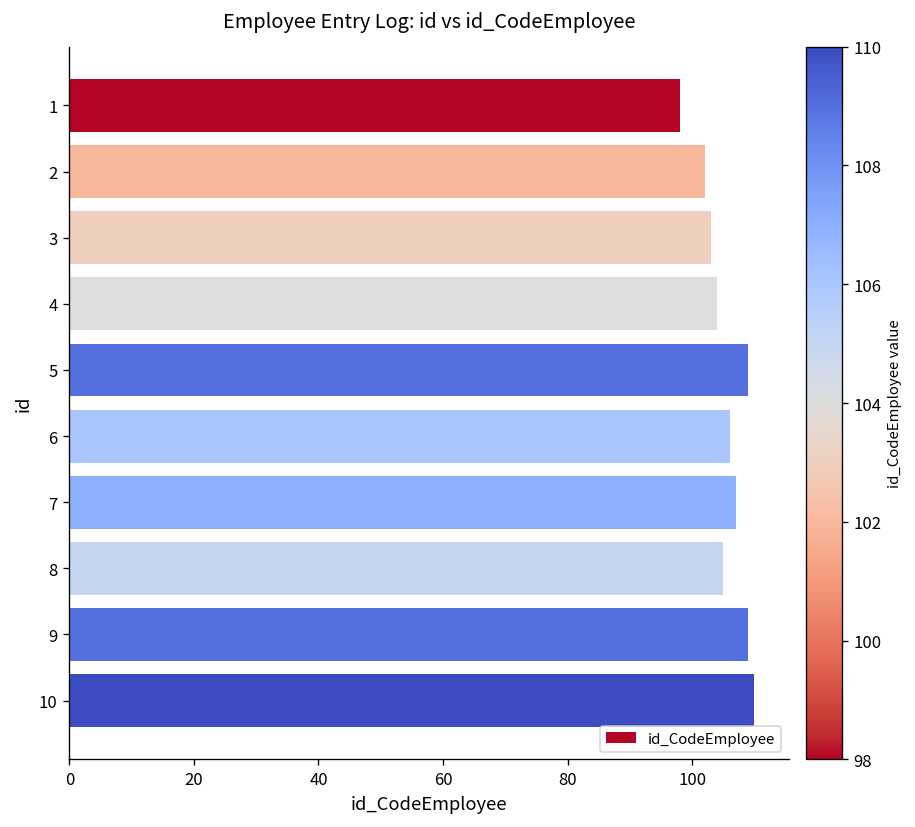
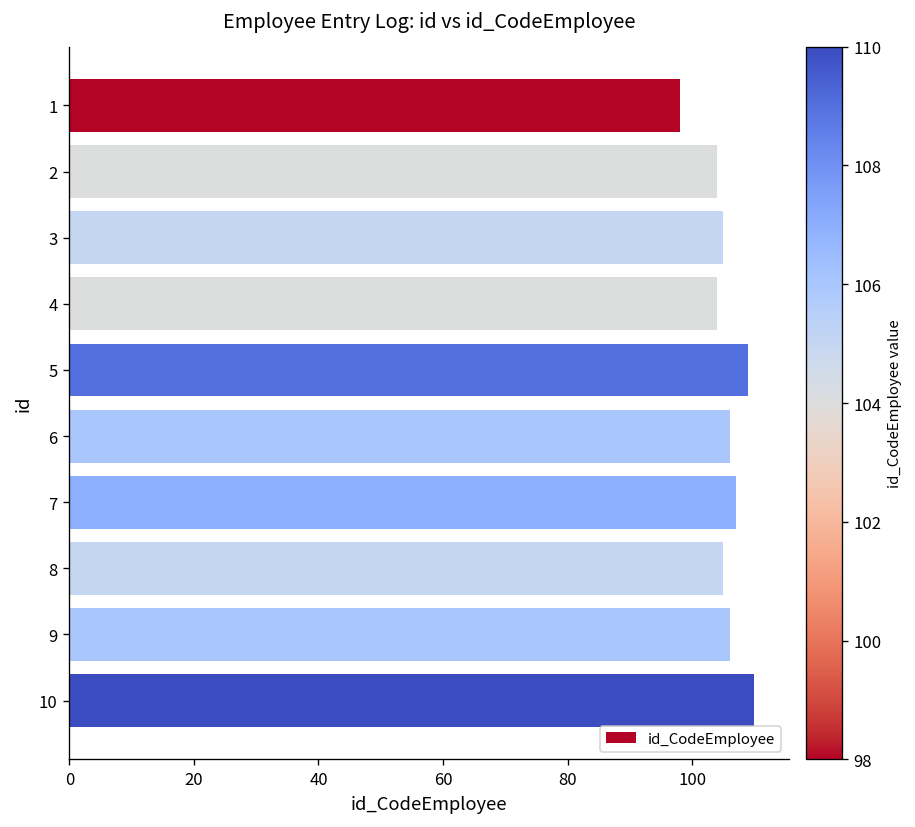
2: 102 -> 104
3: 103 -> 105
9: 109 -> 106
